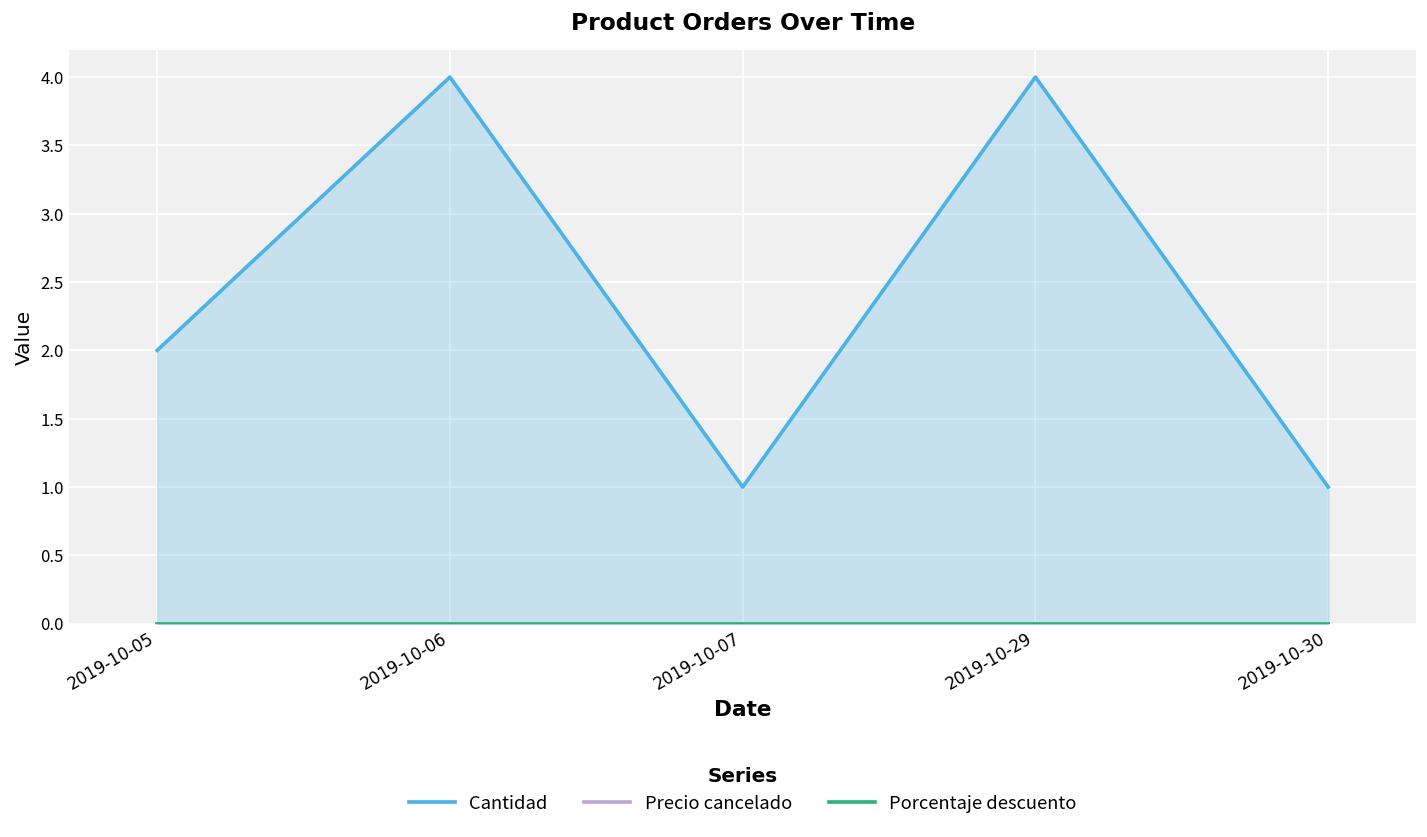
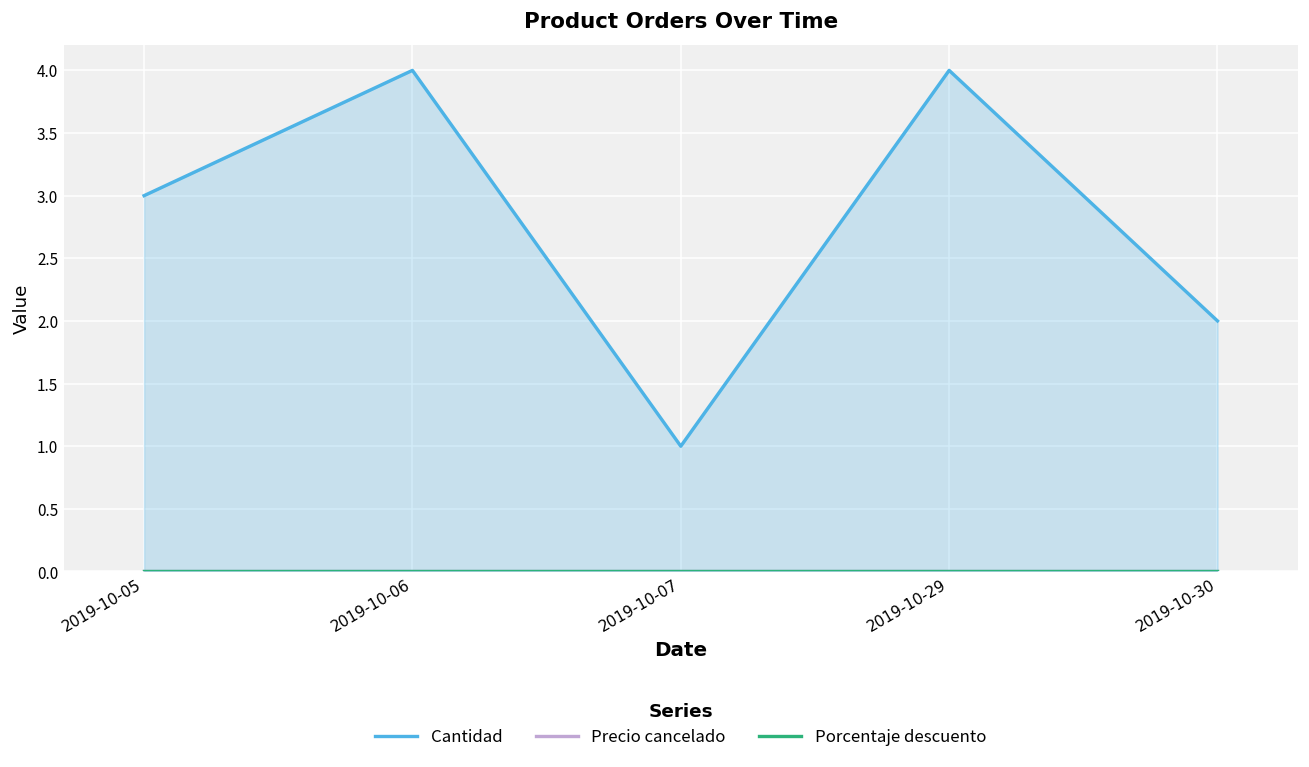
Cantidad, 2019-10-05: 2 -> 3
Cantidad, 2019-10-30: 1 -> 2
